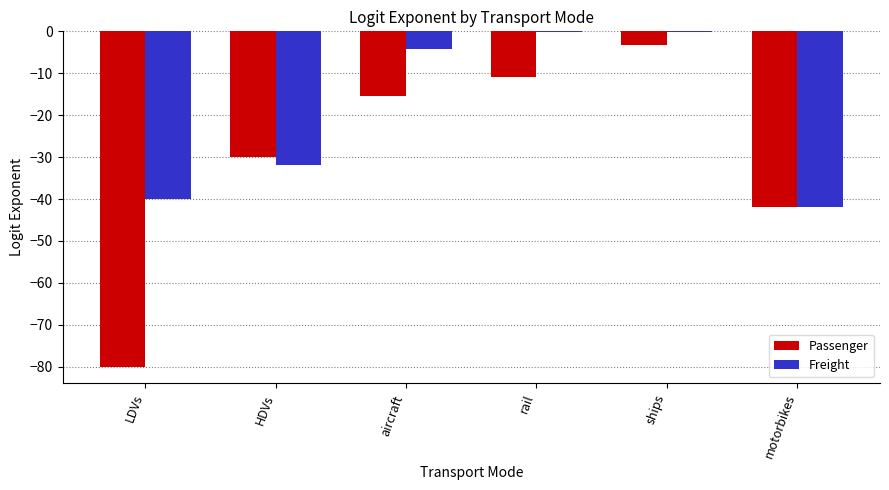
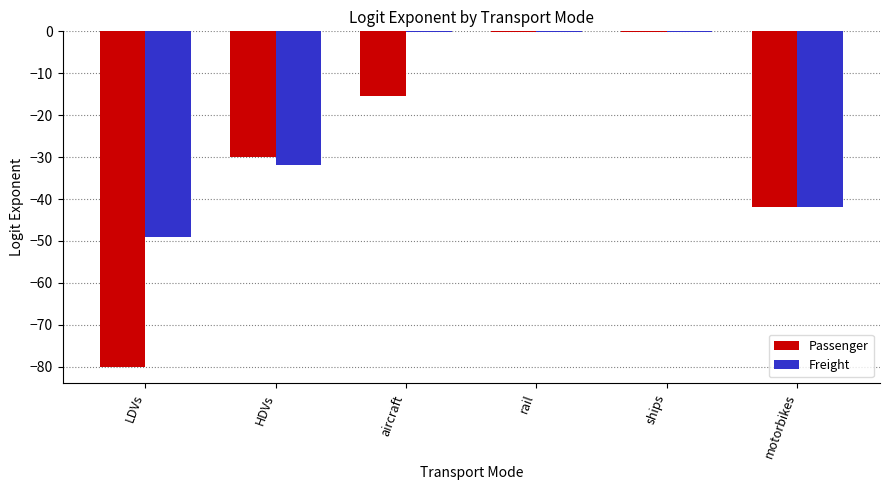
Freight, LDVs: -40 -> -49
Freight, aircraft: -4 -> 0
Passenger, rail: -11 -> 0
Passenger, ships: -3 -> 0
